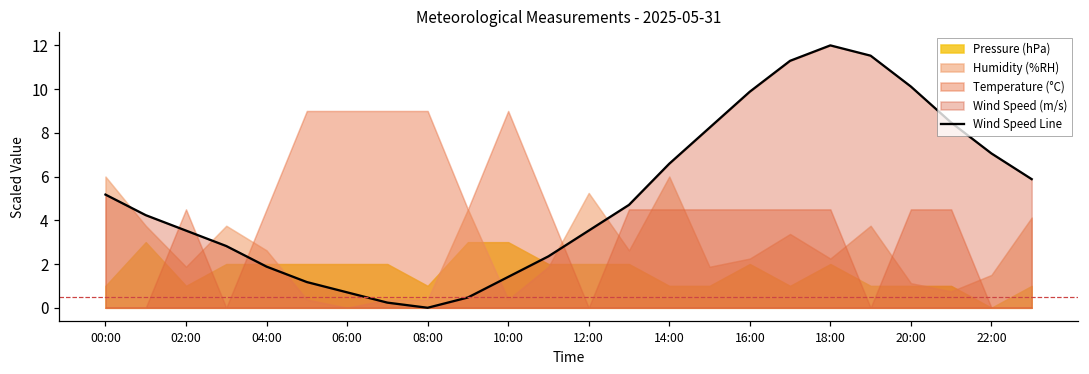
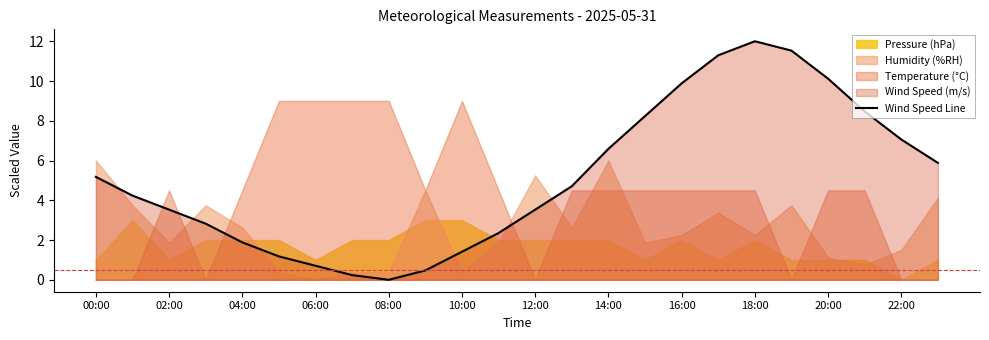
Pressure (hPa), 06:00: 2.0 -> 1.0
Pressure (hPa), 08:00: 1.0 -> 2.0
Pressure (hPa), 14:00: 1.0 -> 2.0
